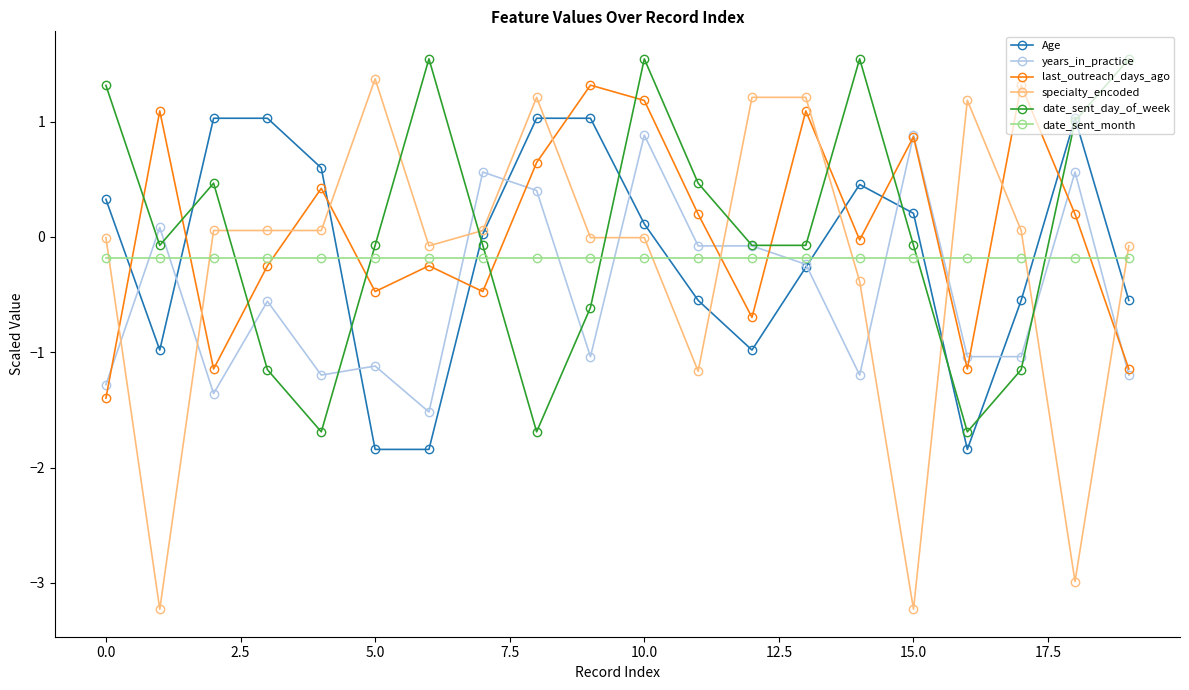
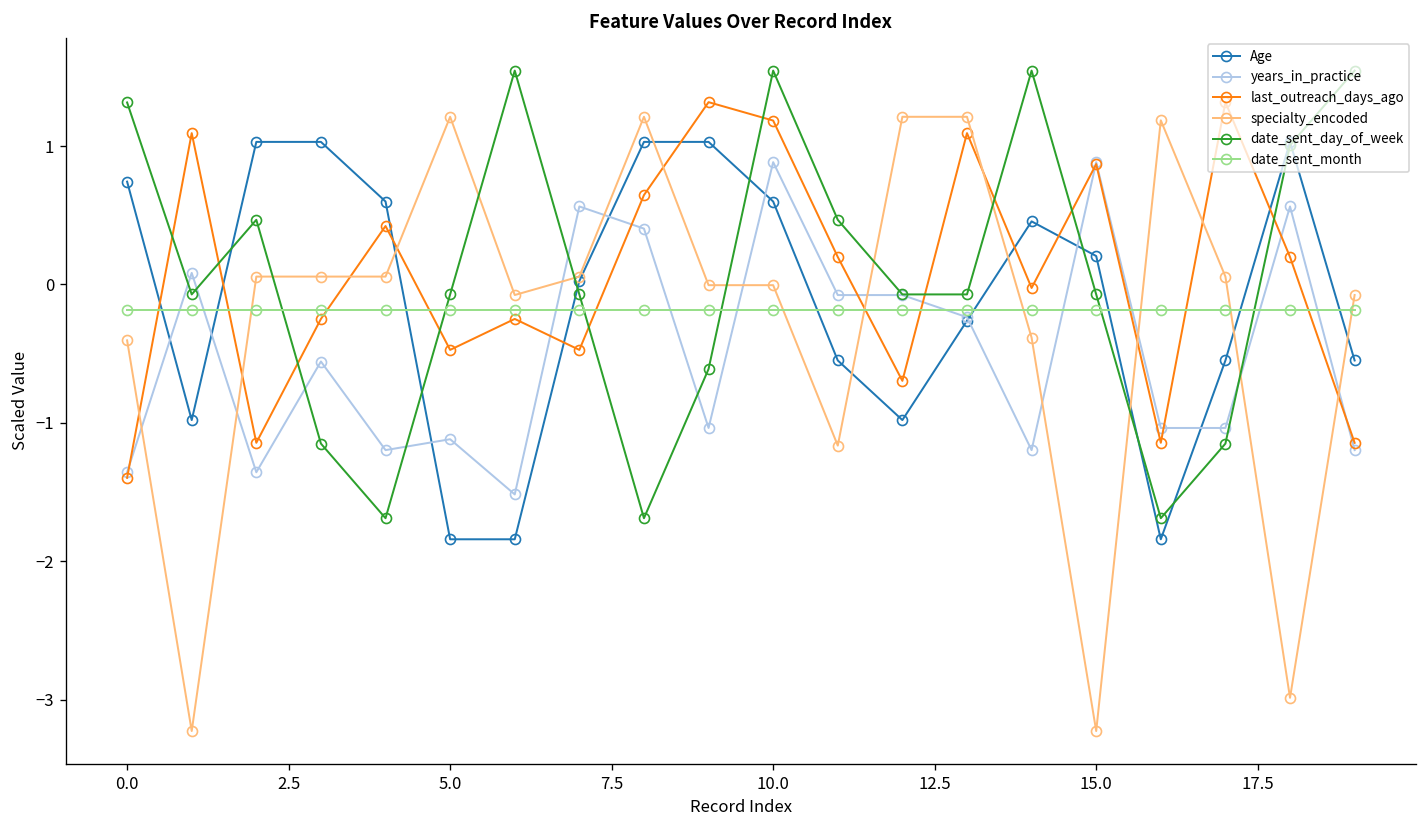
Age, 0.0: 0.33 -> 0.74
years_in_practice, 0.0: -1.28 -> -1.36
specialty_encoded, 0.0: -0.01 -> -0.40
specialty_encoded, 5.0: 1.37 -> 1.21
Age, 10.0: 0.11 -> 0.60
